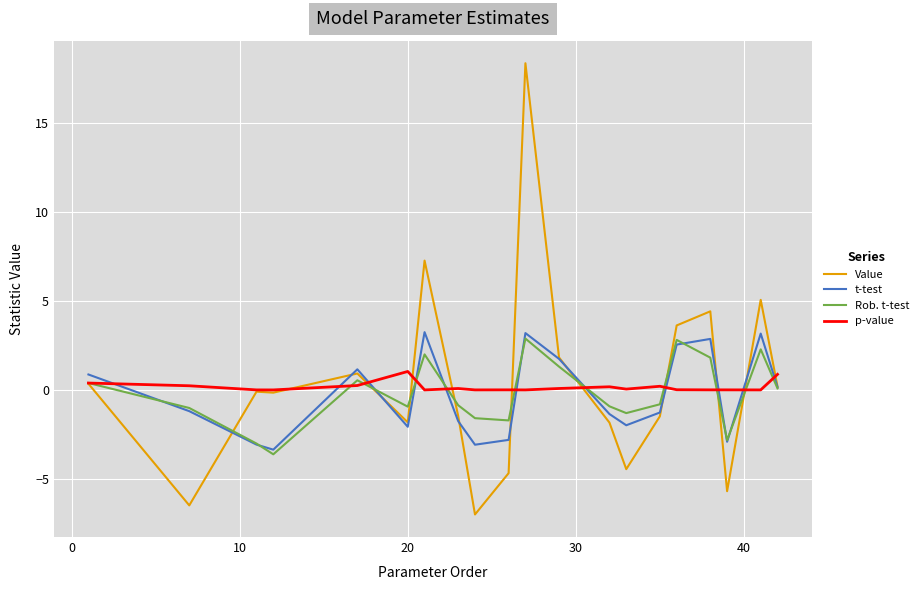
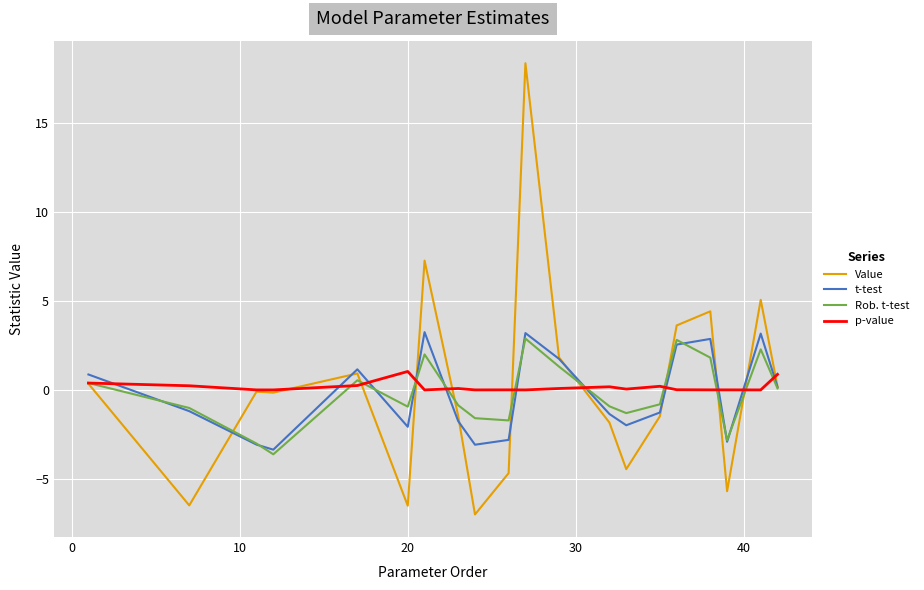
Value, 20: -1.8 -> -6.5
